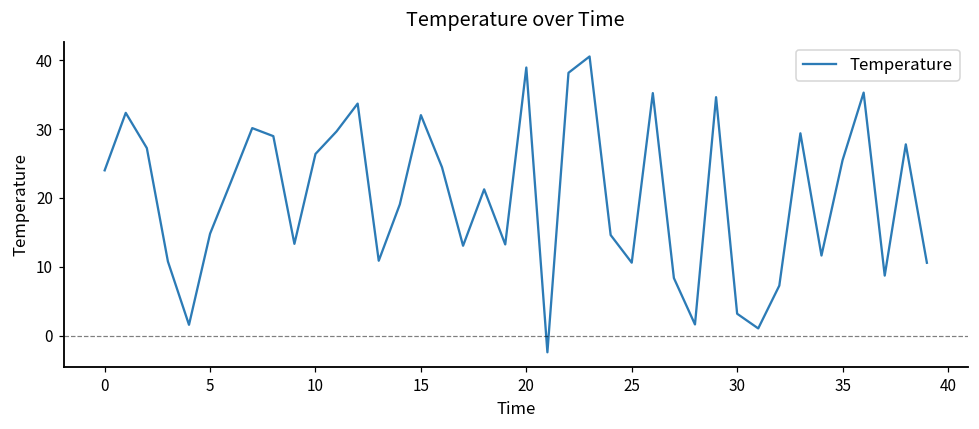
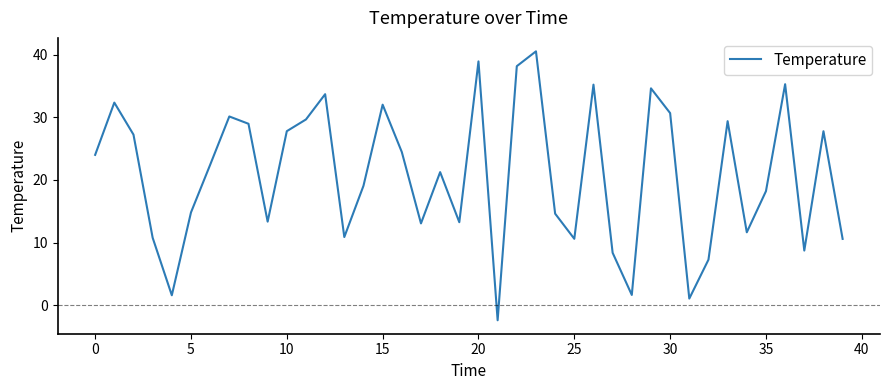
10: 26 -> 28
30: 3 -> 31
35: 25 -> 18
